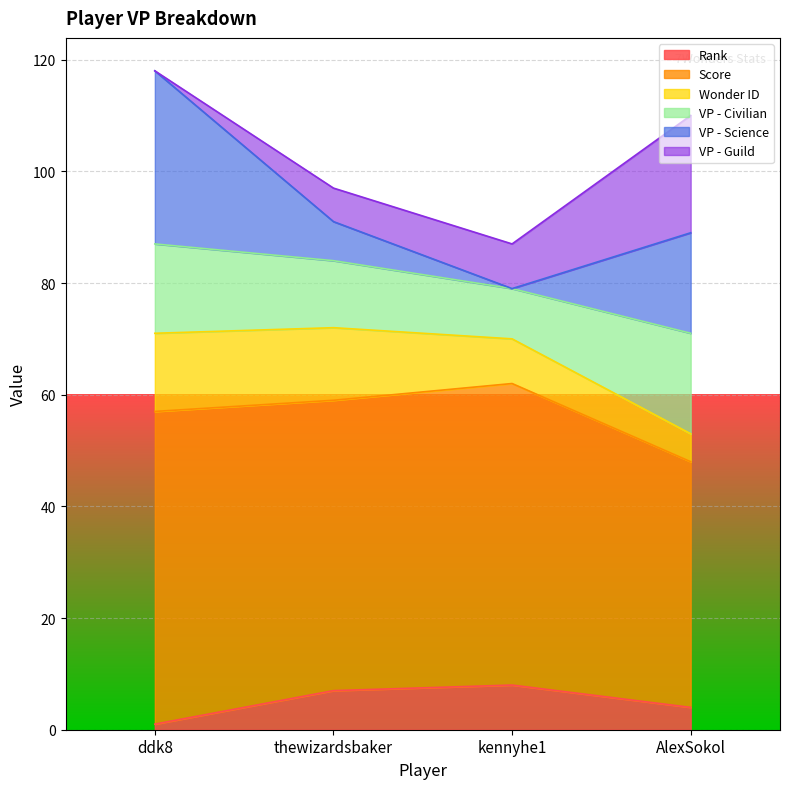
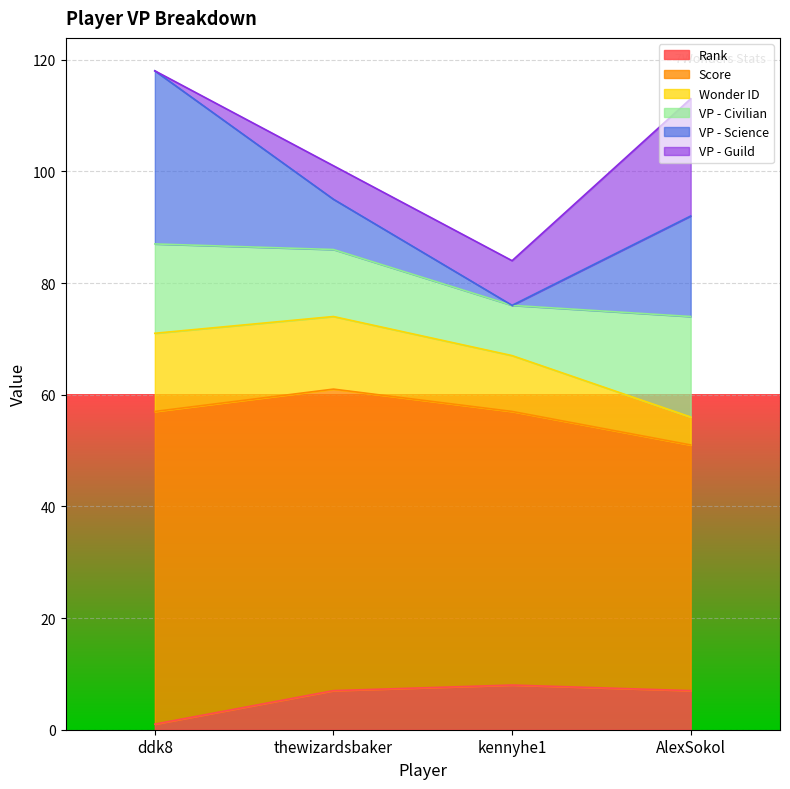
Score, thewizardsbaker: 52 -> 54
VP - Science, thewizardsbaker: 7 -> 9
Score, kennyhe1: 54 -> 49
Wonder ID, kennyhe1: 8 -> 10
Rank, AlexSokol: 4 -> 7
